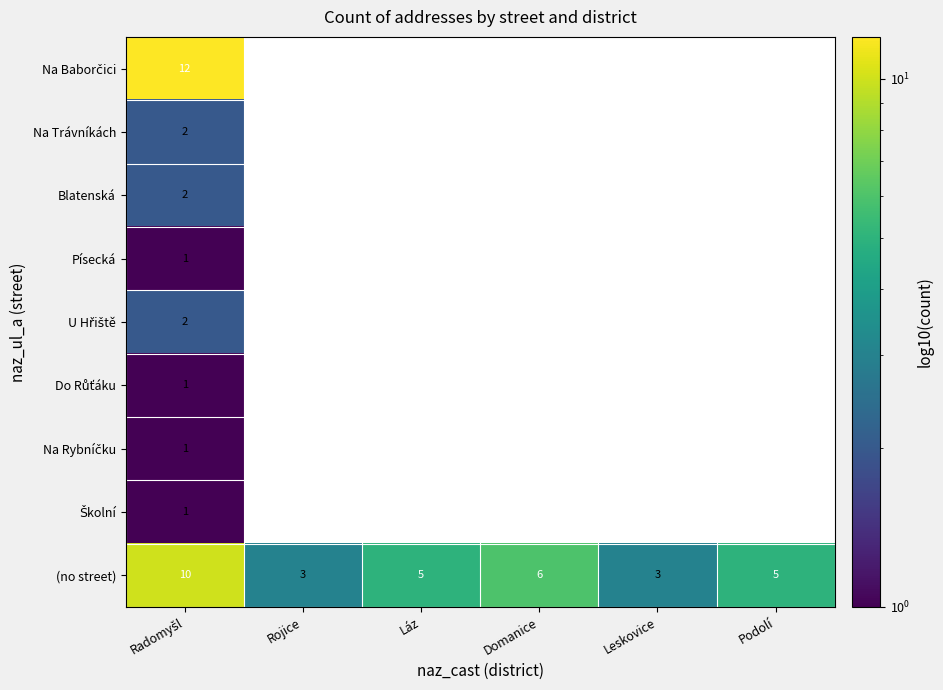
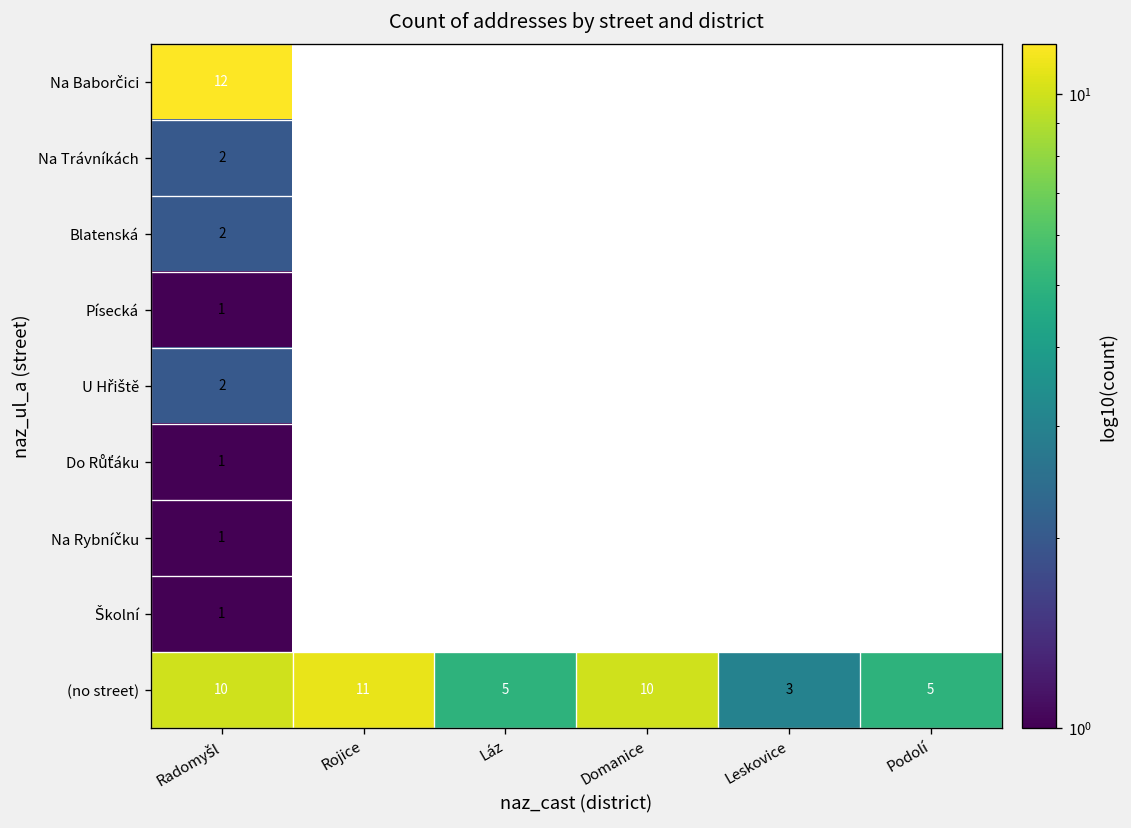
(no street), Rojice: 3 -> 11
(no street), Domanice: 6 -> 10
